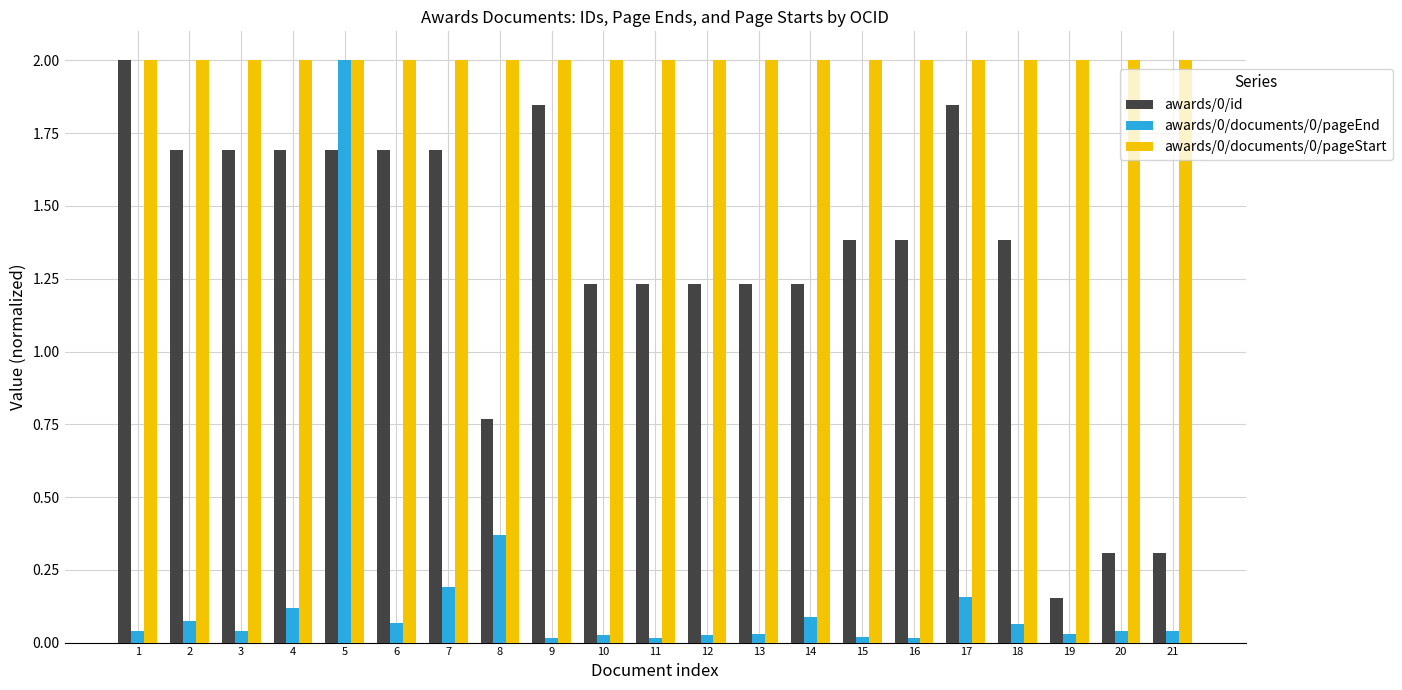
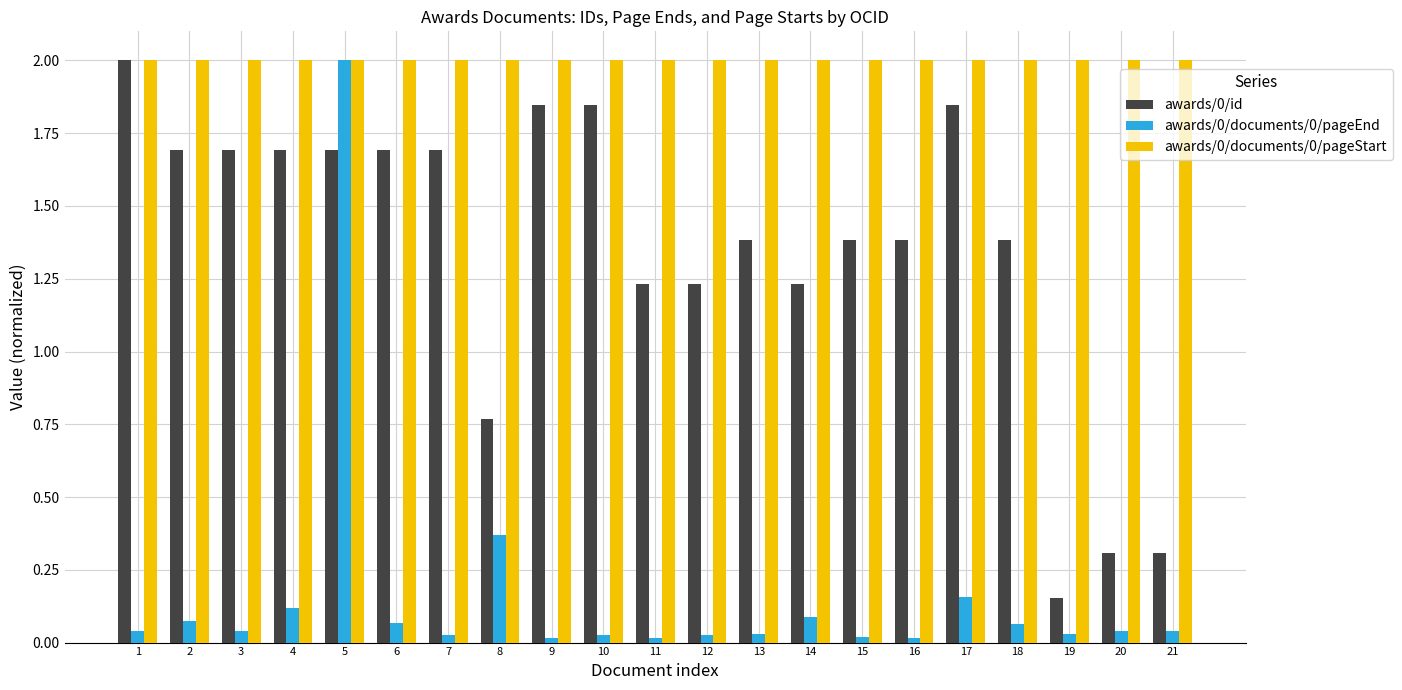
awards/0/documents/0/pageEnd, 7: 0.19 -> 0.02
awards/0/id, 10: 1.23 -> 1.85
awards/0/id, 13: 1.23 -> 1.38
